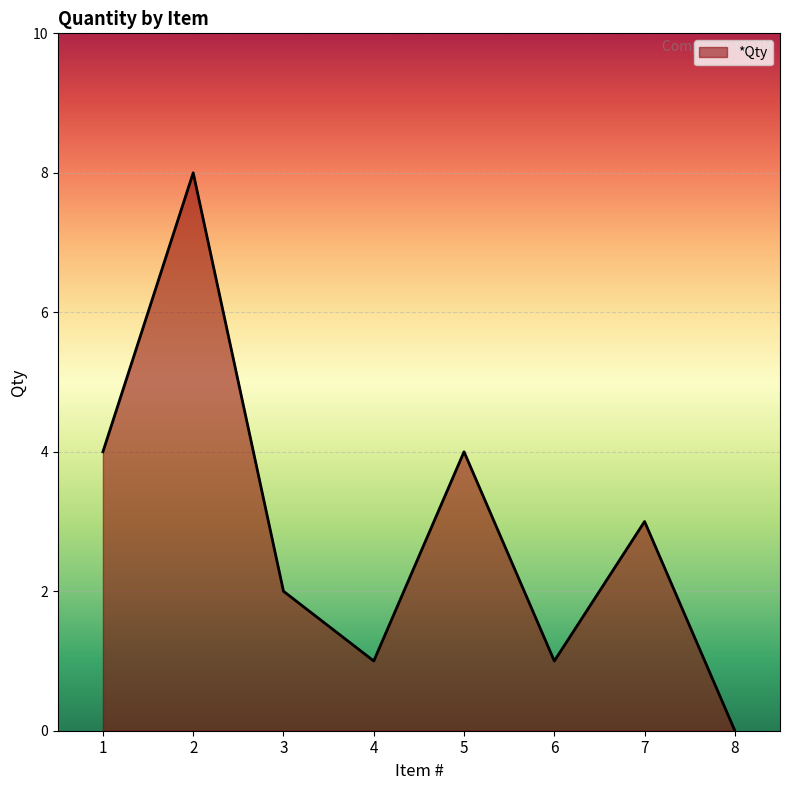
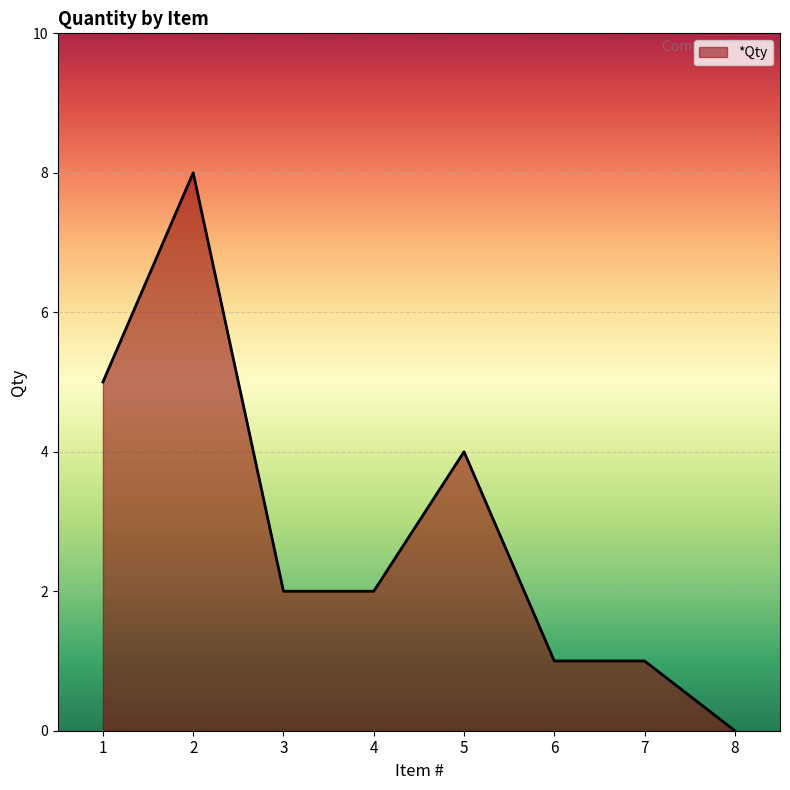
1: 4 -> 5
4: 1 -> 2
7: 3 -> 1
